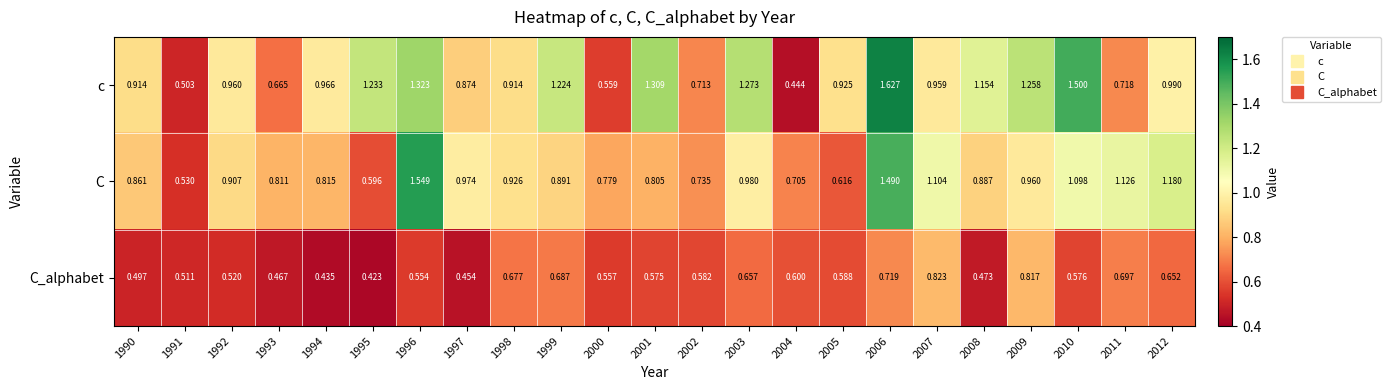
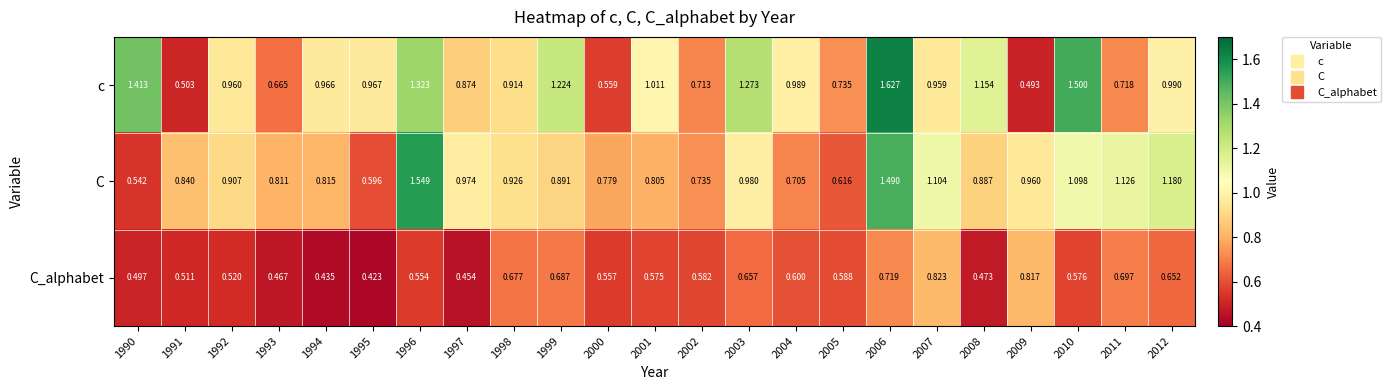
c, 1990: 0.914 -> 1.413
c, 1995: 1.233 -> 0.967
c, 2001: 1.309 -> 1.011
c, 2004: 0.444 -> 0.989
c, 2005: 0.925 -> 0.735
c, 2009: 1.258 -> 0.493
C, 1990: 0.861 -> 0.542
C, 1991: 0.530 -> 0.840
